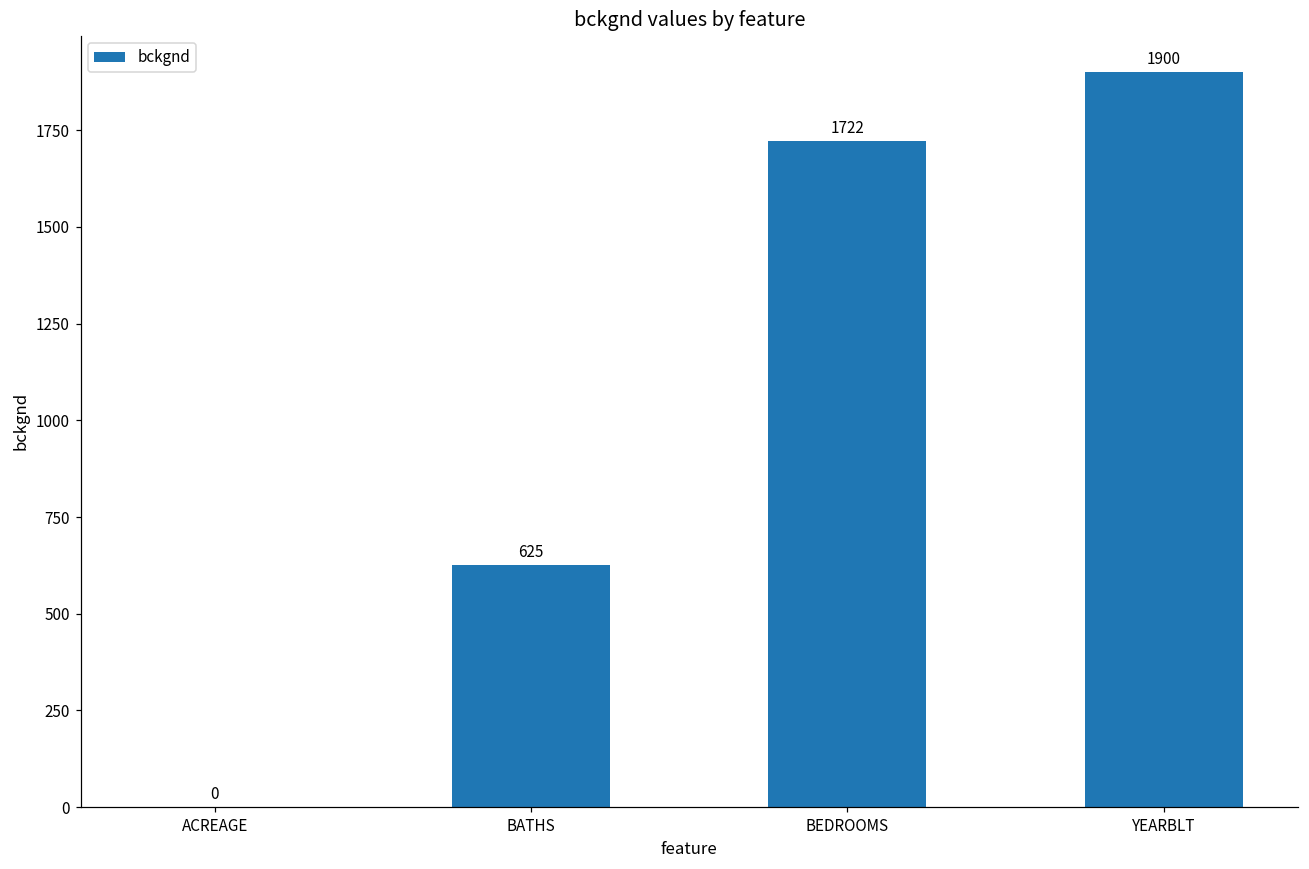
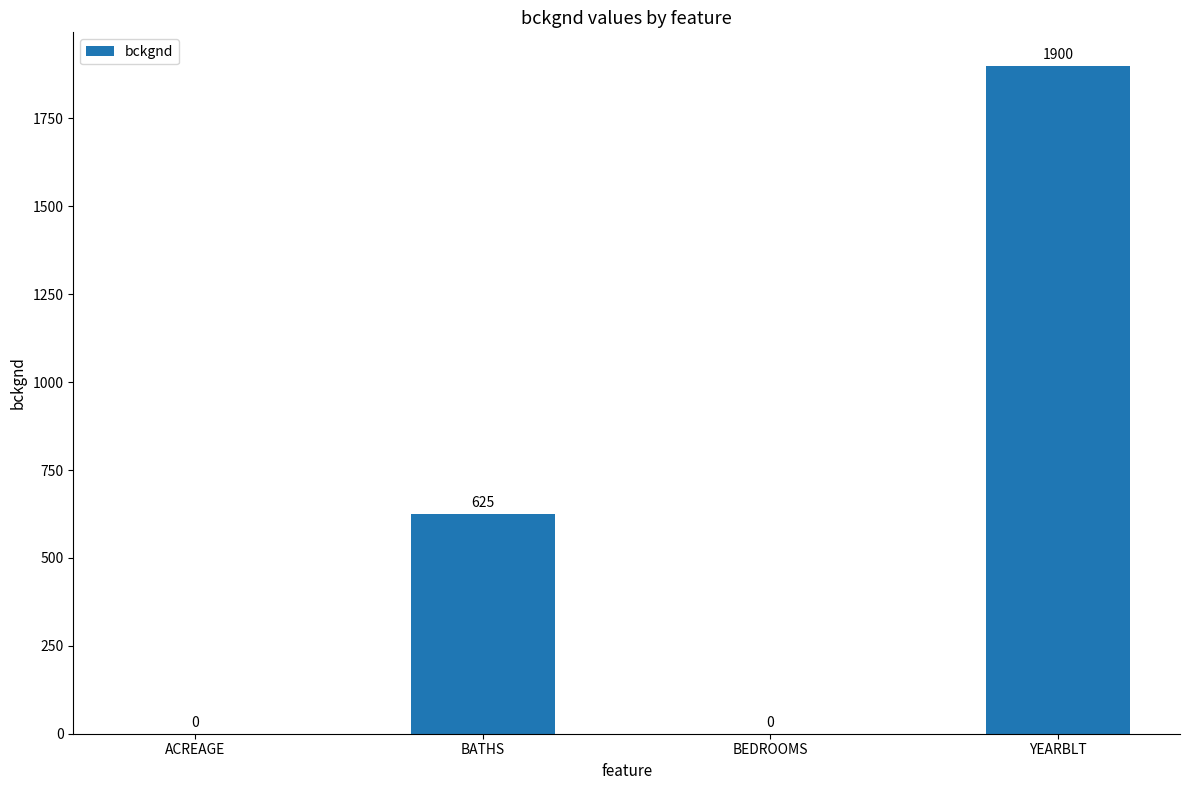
BEDROOMS: 1722 -> 0
